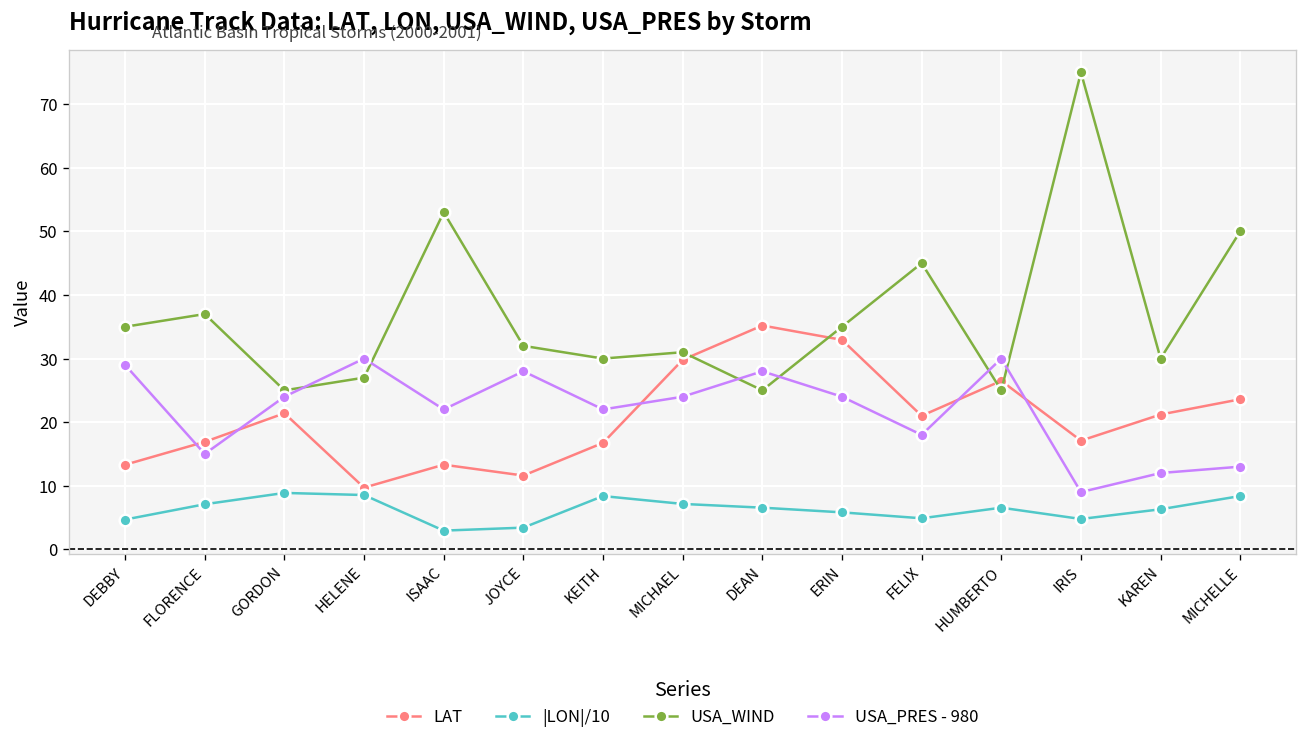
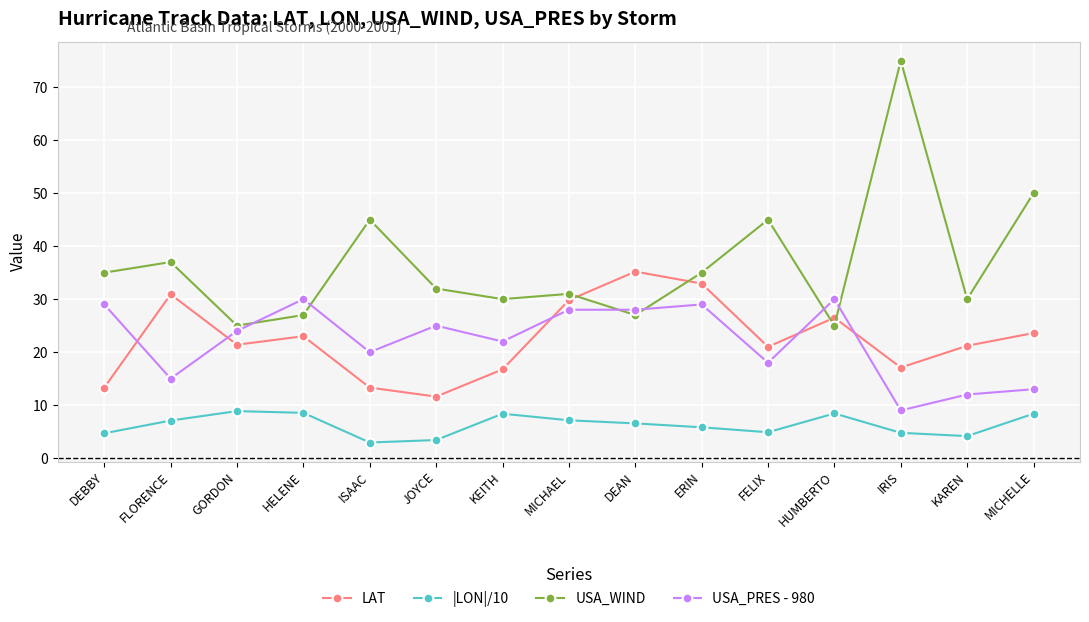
LAT, FLORENCE: 17 -> 31
LAT, HELENE: 10 -> 23
USA_WIND, ISAAC: 53 -> 45
USA_PRES - 980, ISAAC: 22 -> 20
USA_PRES - 980, JOYCE: 28 -> 25
USA_PRES - 980, MICHAEL: 24 -> 28
USA_WIND, DEAN: 25 -> 27
USA_PRES - 980, ERIN: 24 -> 29
|LON|/10, HUMBERTO: 7 -> 8
|LON|/10, KAREN: 6 -> 4
